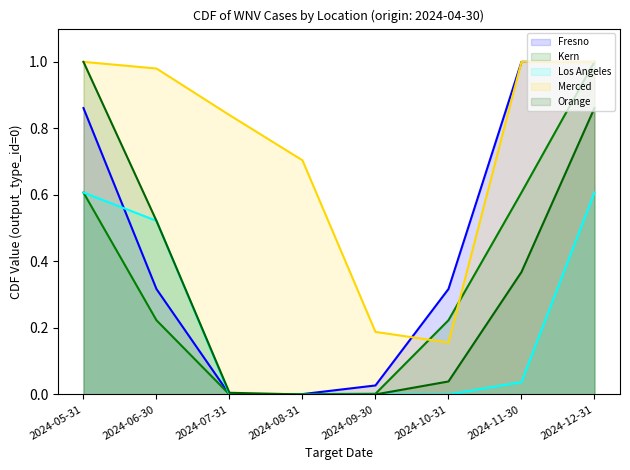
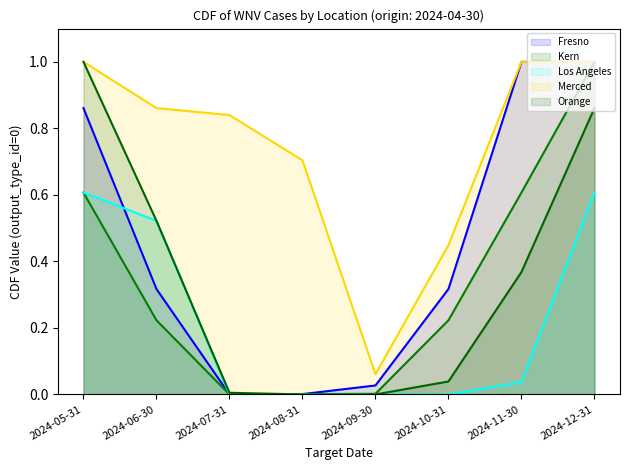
Merced, 2024-06-30: 0.98 -> 0.86
Merced, 2024-09-30: 0.19 -> 0.06
Merced, 2024-10-31: 0.16 -> 0.45
